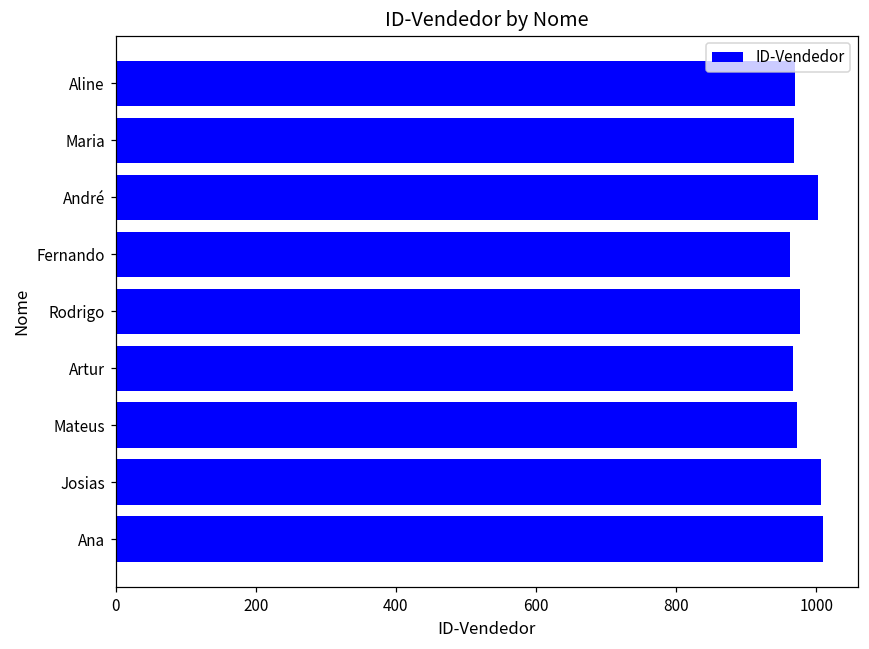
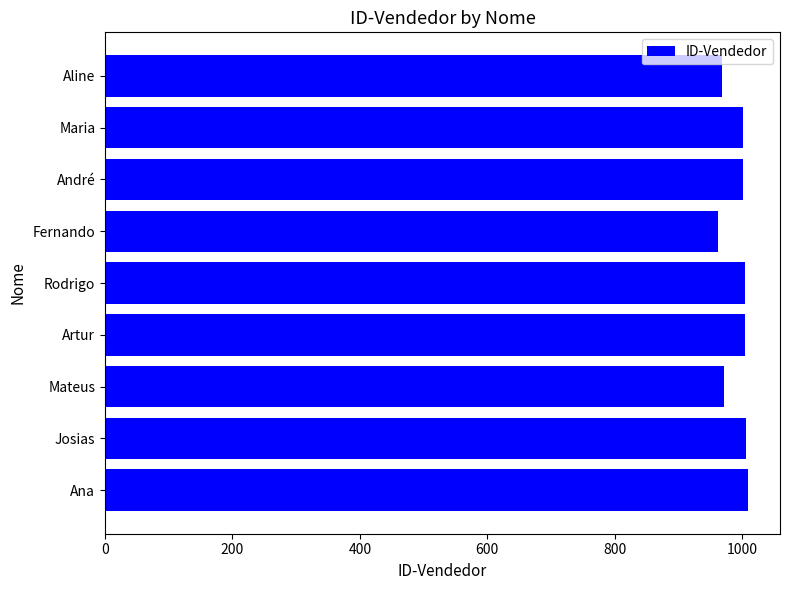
Maria: 970 -> 1000
Rodrigo: 980 -> 1010
Artur: 970 -> 1000
